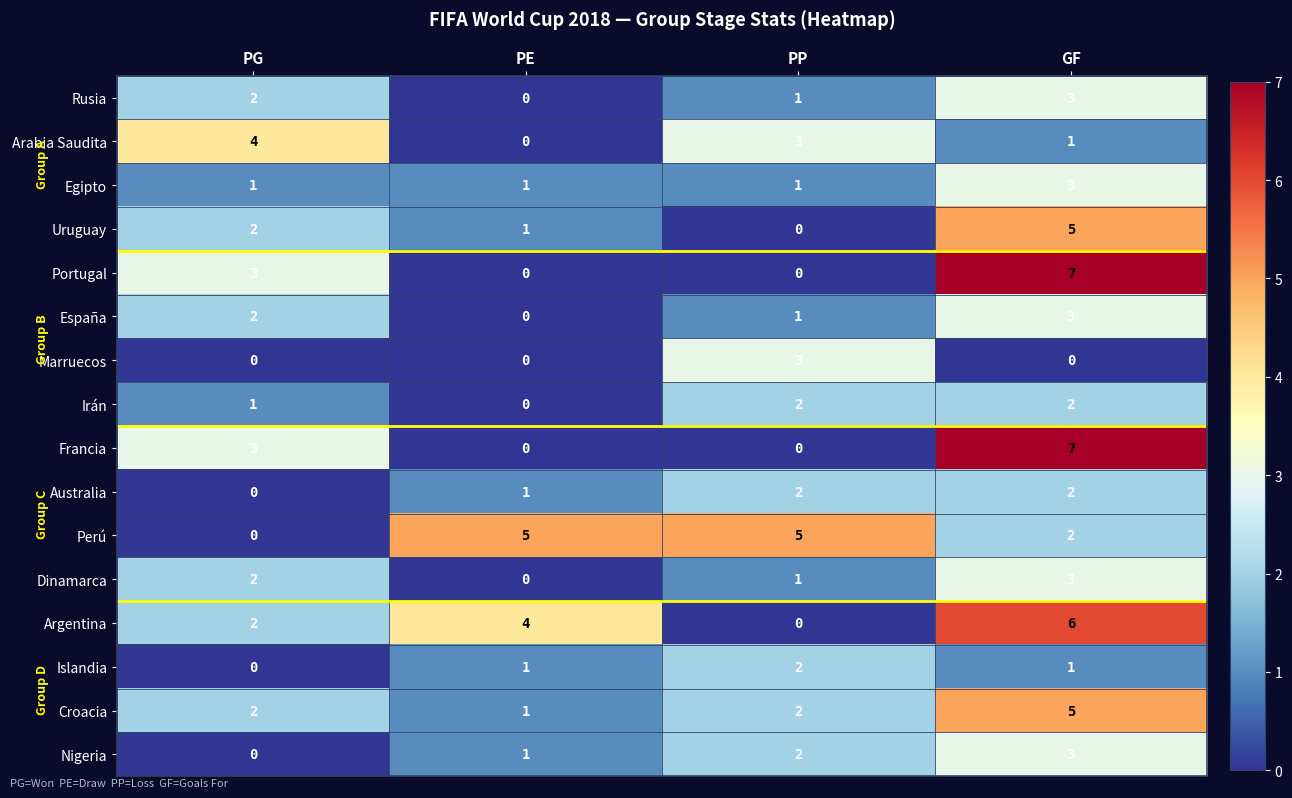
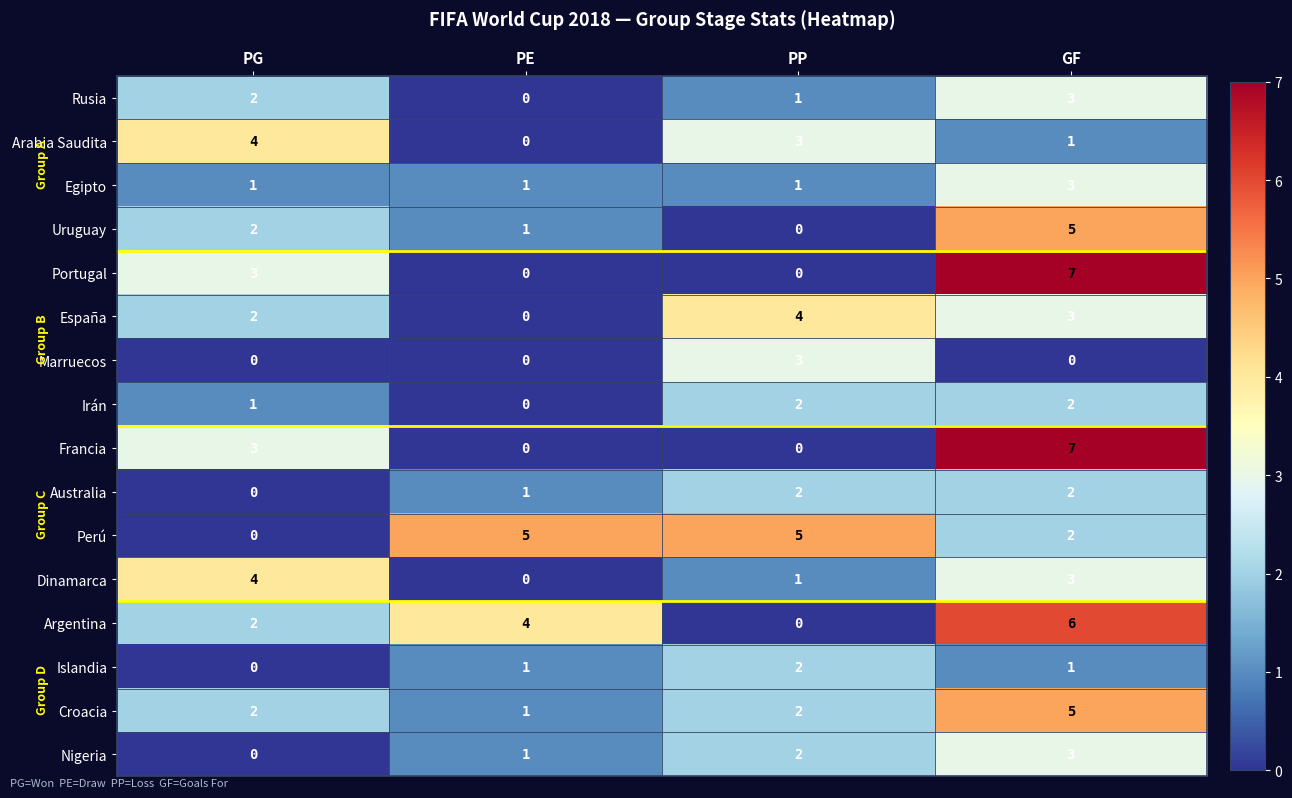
España, PP: 1 -> 4
Dinamarca, PG: 2 -> 4
